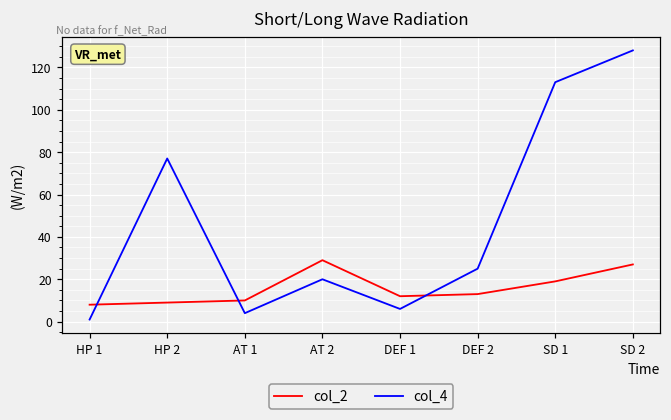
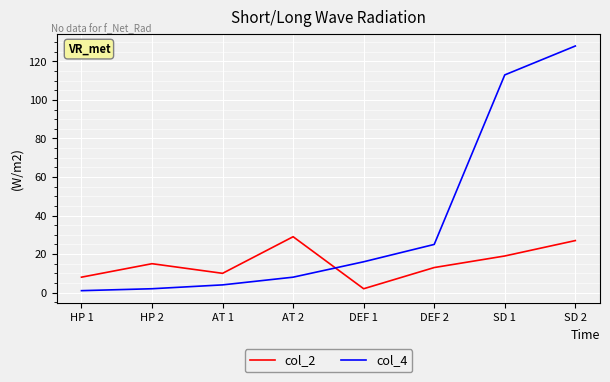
col_2, HP 2: 9 -> 15
col_4, HP 2: 77 -> 2
col_4, AT 2: 20 -> 8
col_2, DEF 1: 12 -> 2
col_4, DEF 1: 6 -> 16
